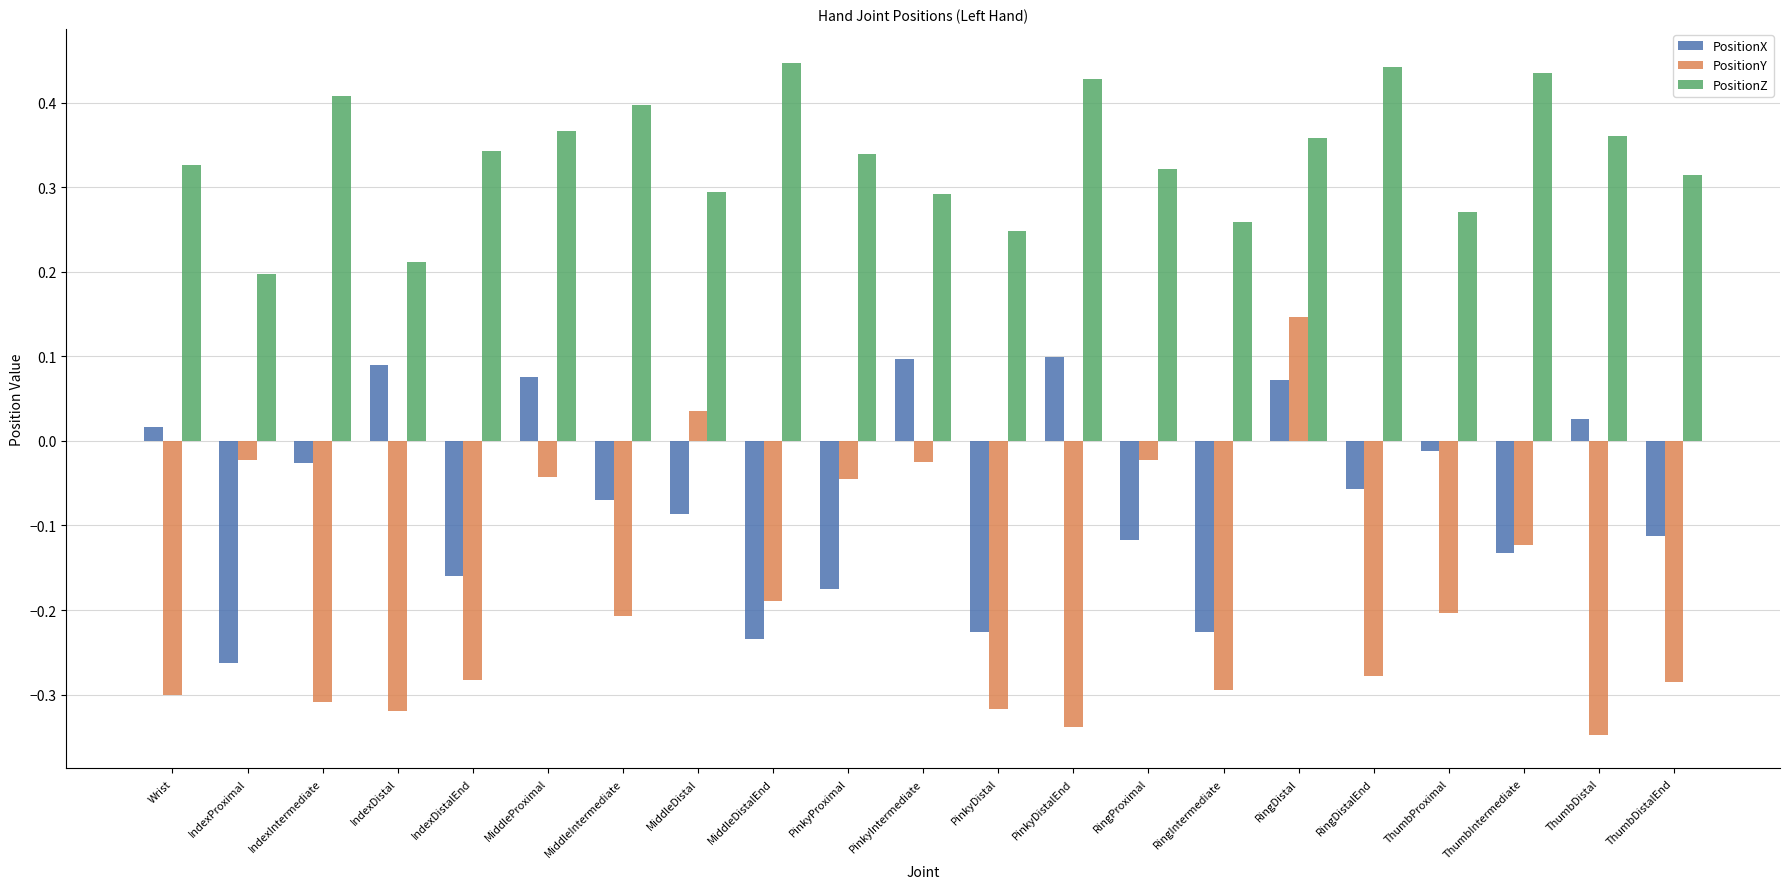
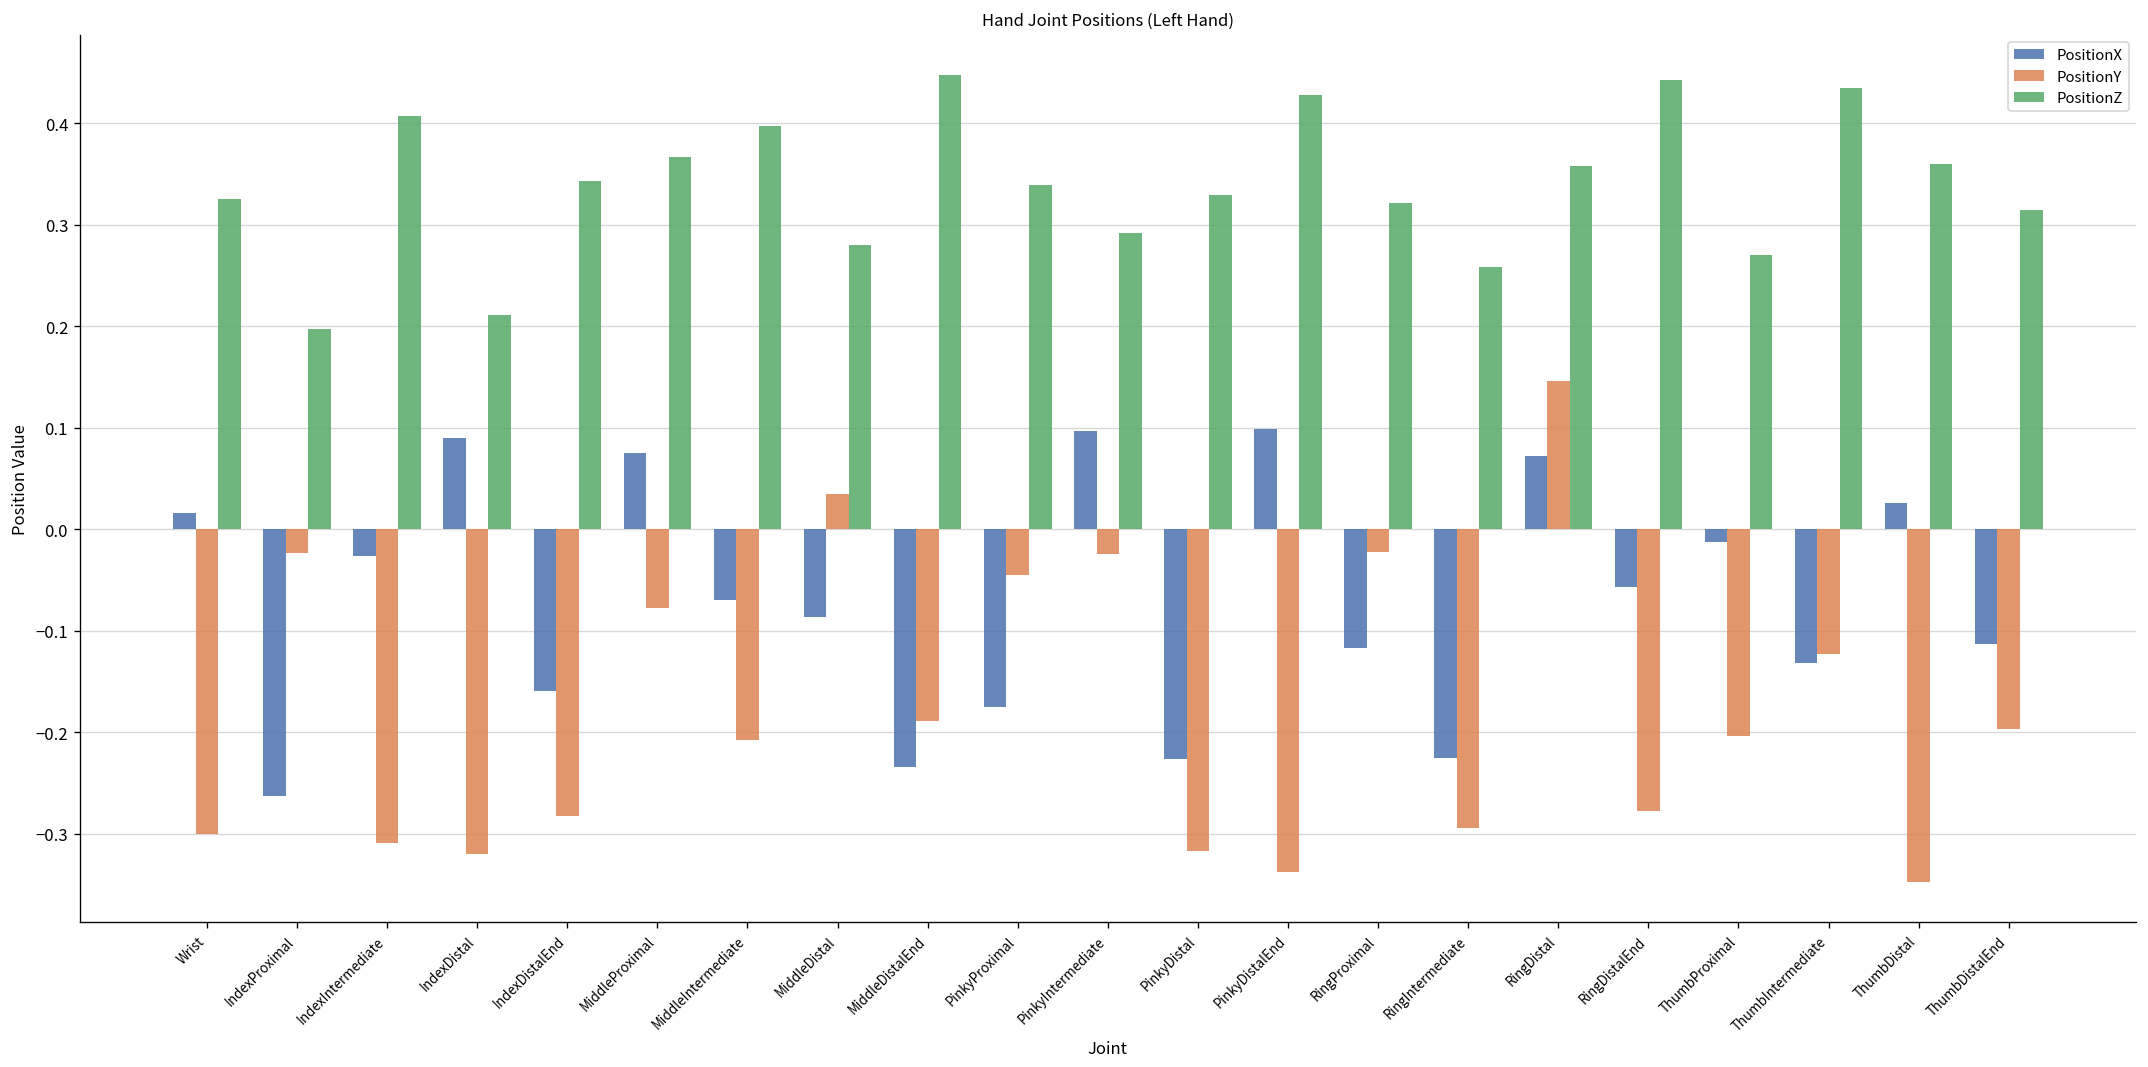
PositionY, MiddleProximal: -0.04 -> -0.08
PositionZ, MiddleDistal: 0.29 -> 0.28
PositionZ, PinkyDistal: 0.25 -> 0.33
PositionY, ThumbDistalEnd: -0.28 -> -0.20
